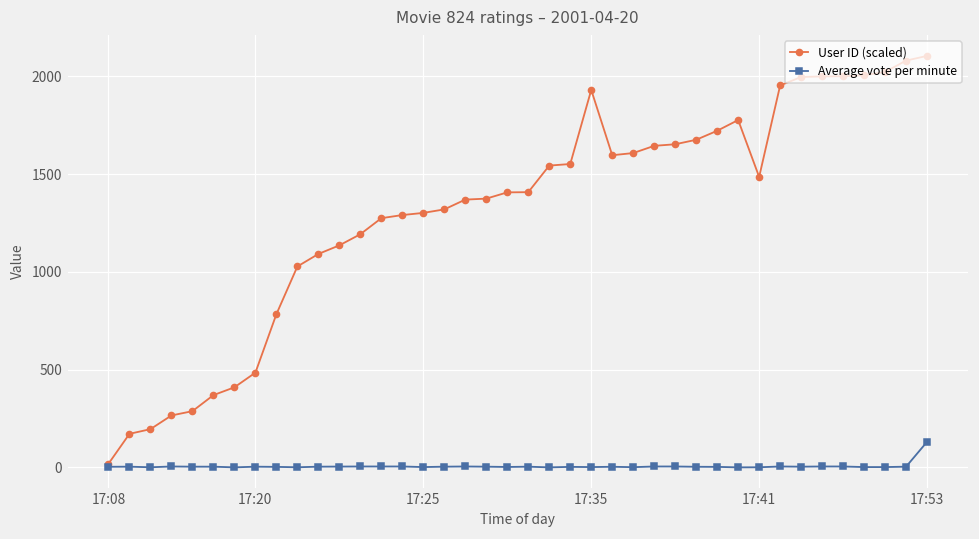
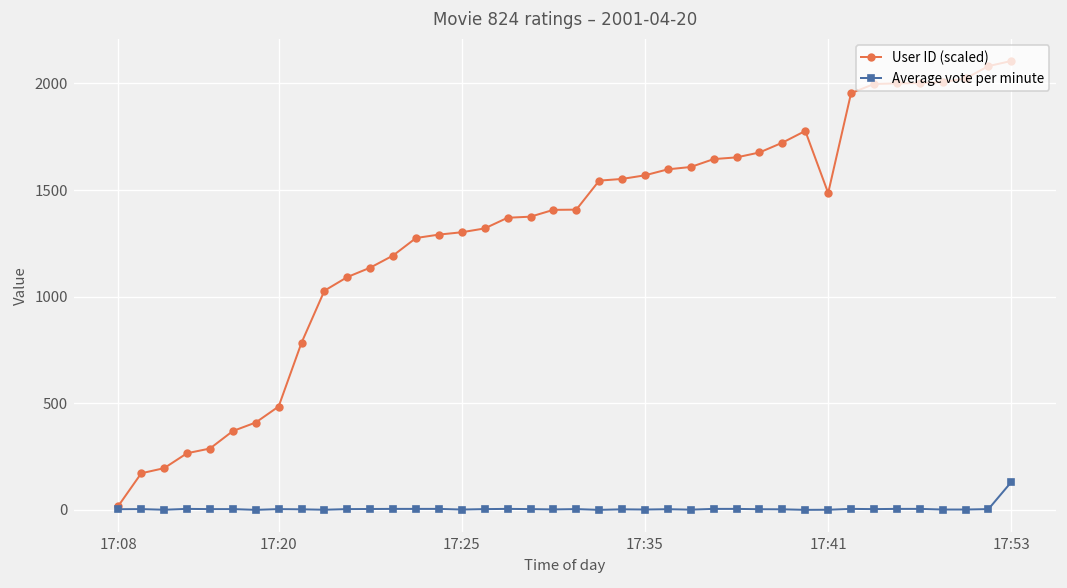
User ID (scaled), 17:35: 1930 -> 1570
